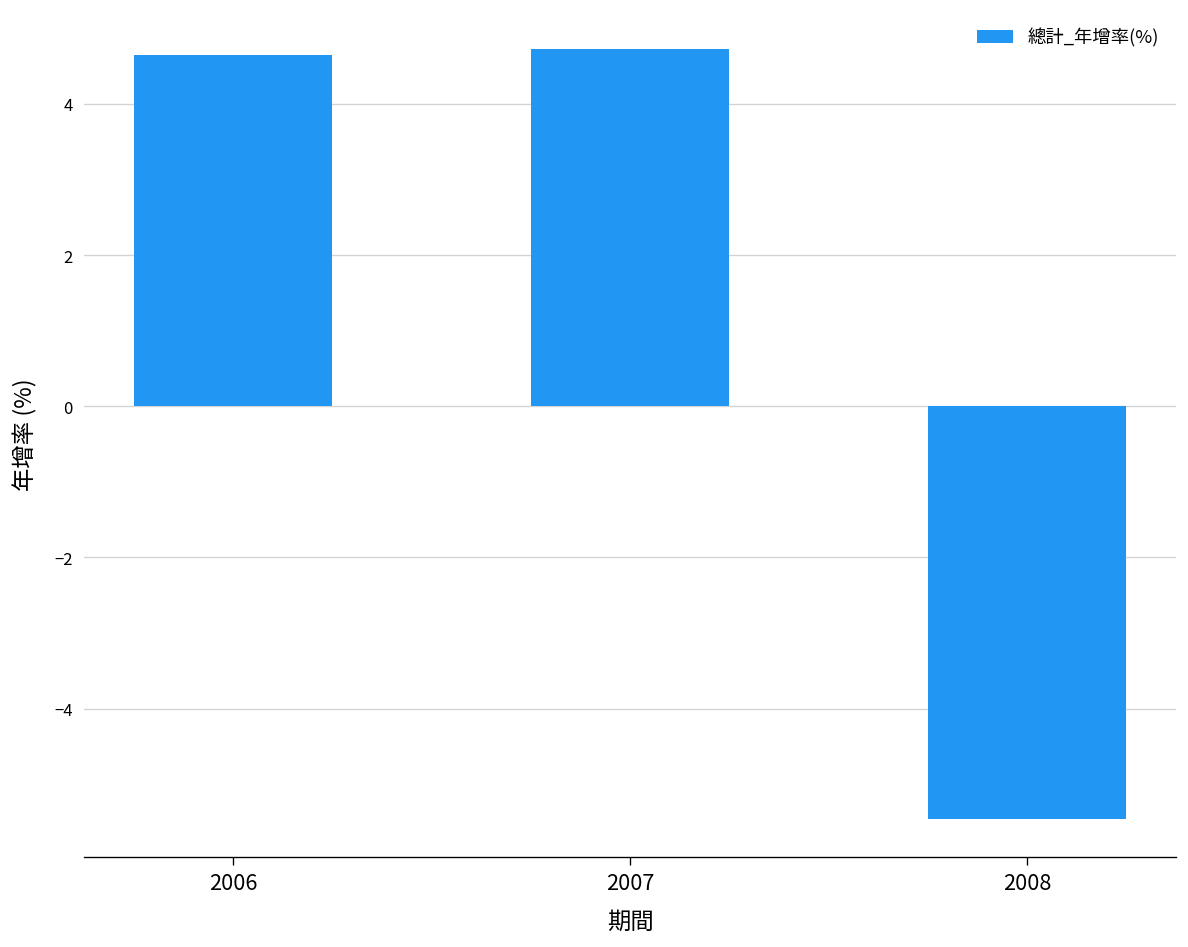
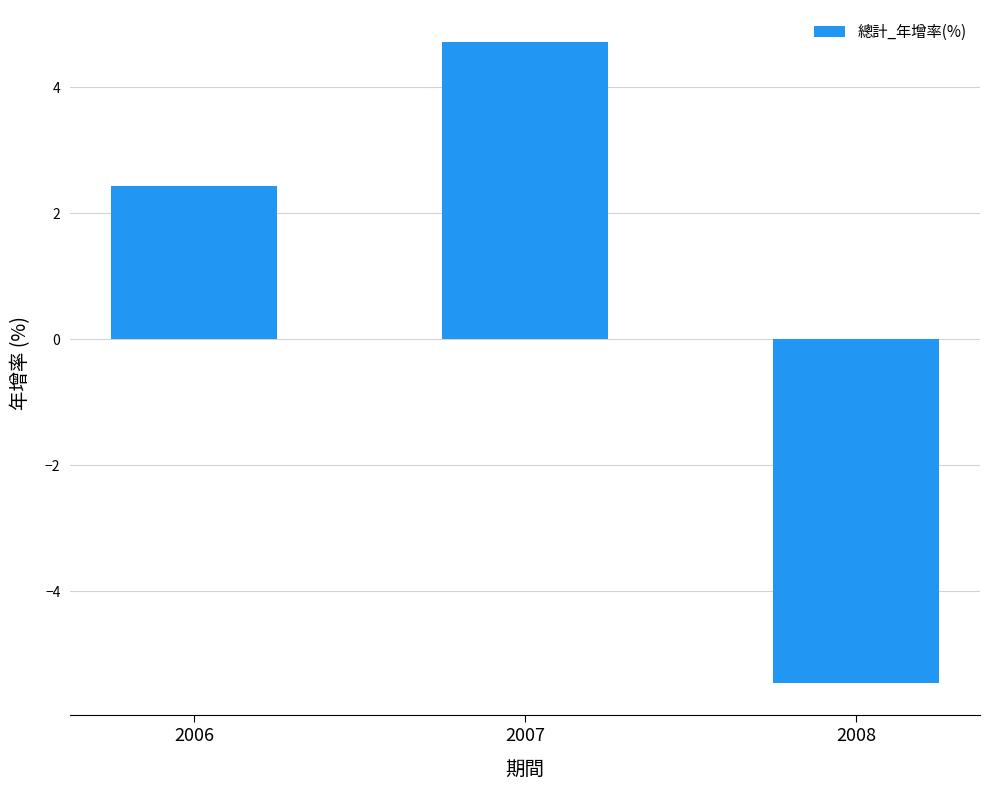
2006: 4.7 -> 2.4
